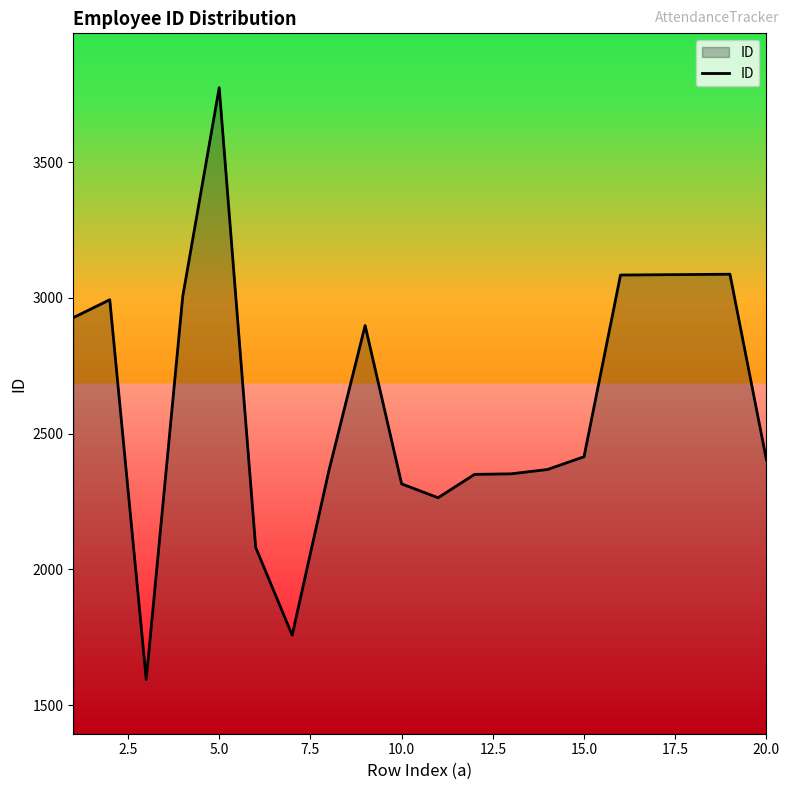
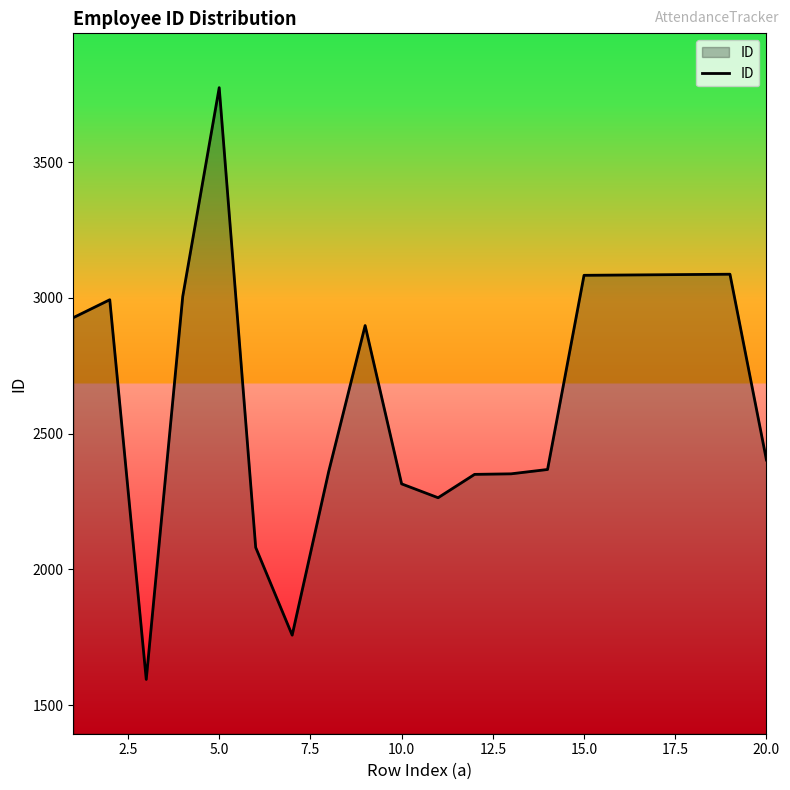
15.0: 2420 -> 3080
